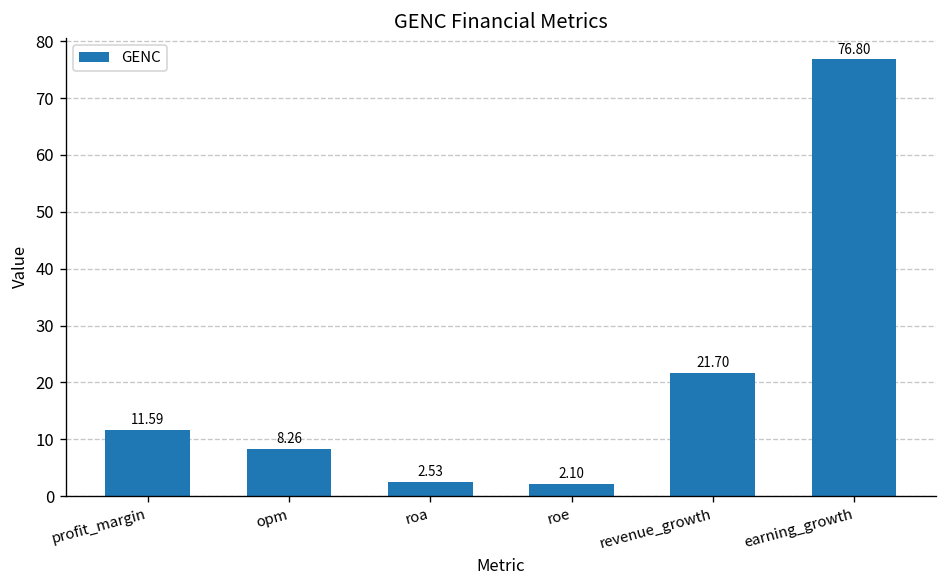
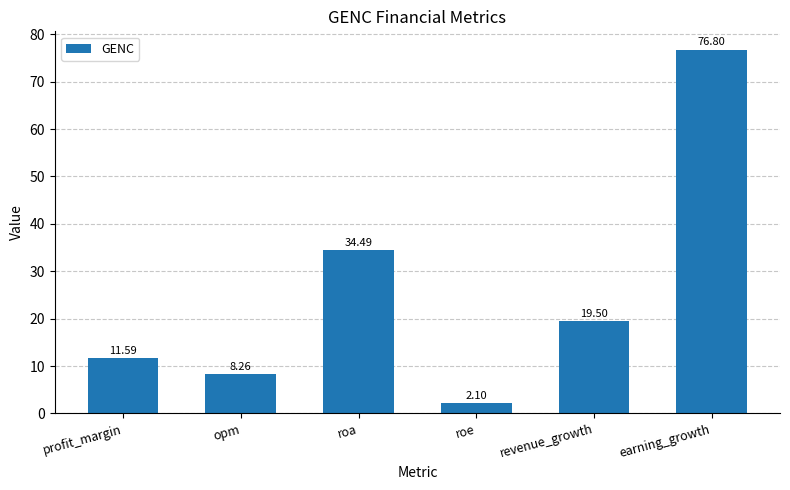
roa: 2.53 -> 34.49
revenue_growth: 21.70 -> 19.50
